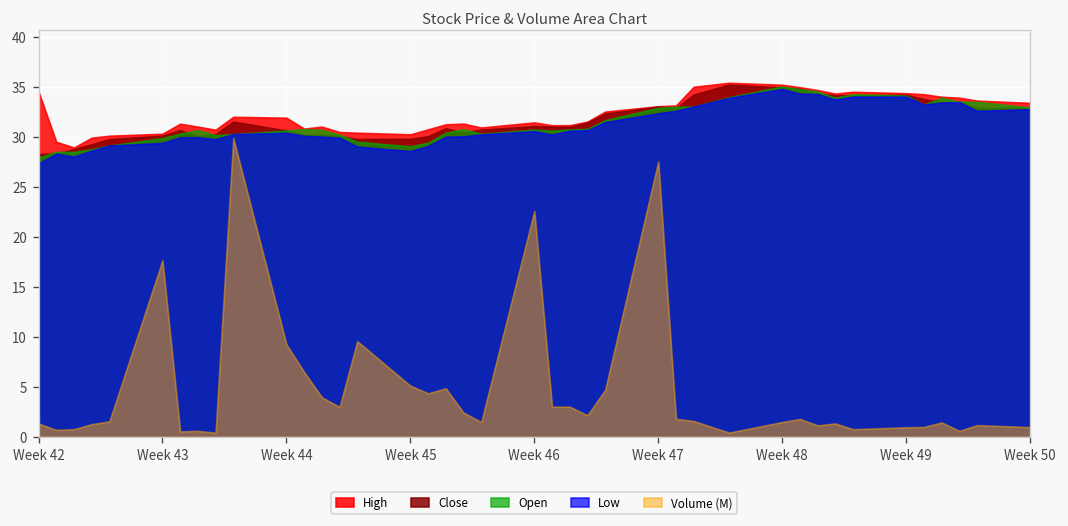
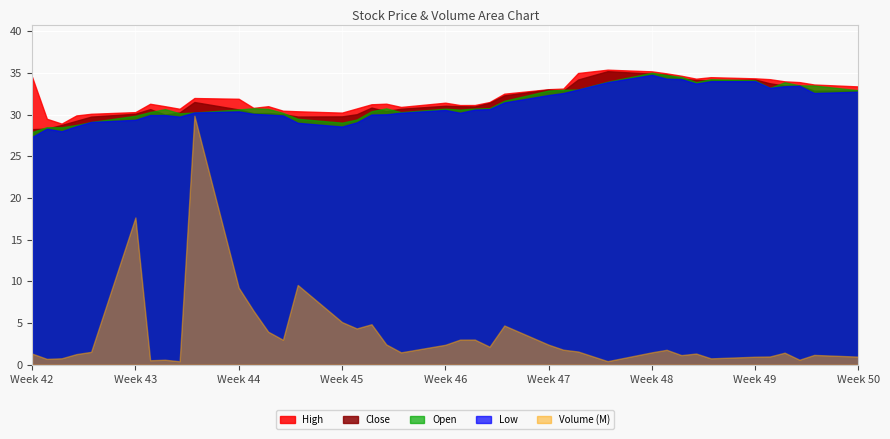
Volume (M), Week 46: 23 -> 2
Volume (M), Week 47: 28 -> 2
